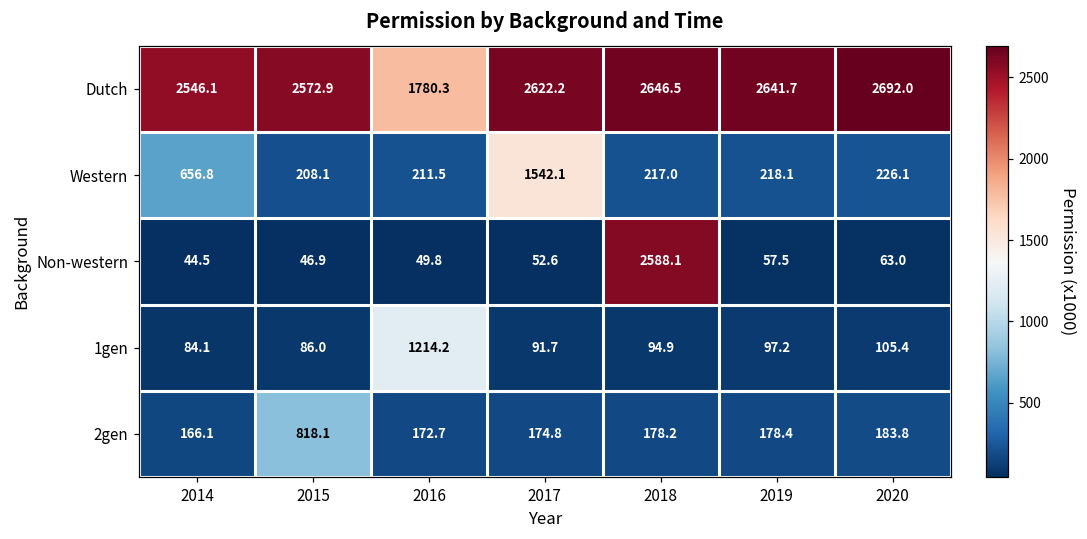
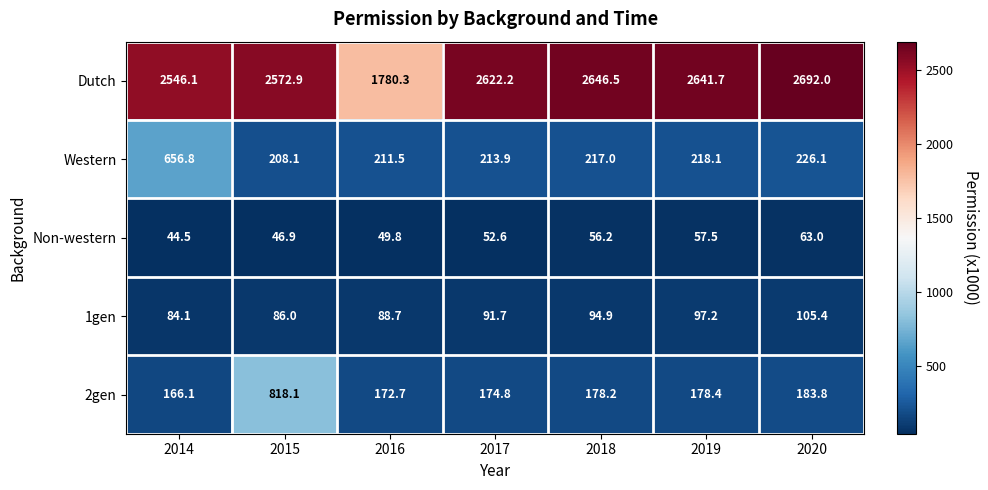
Western, 2017: 1542.1 -> 213.9
Non-western, 2018: 2588.1 -> 56.2
1gen, 2016: 1214.2 -> 88.7
